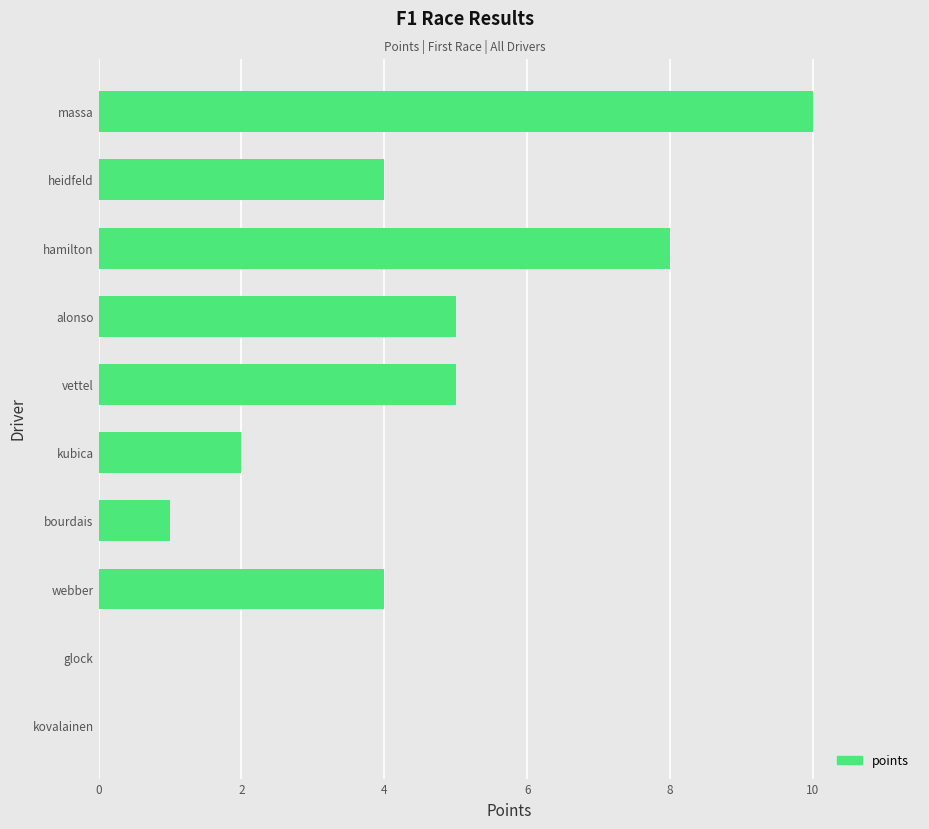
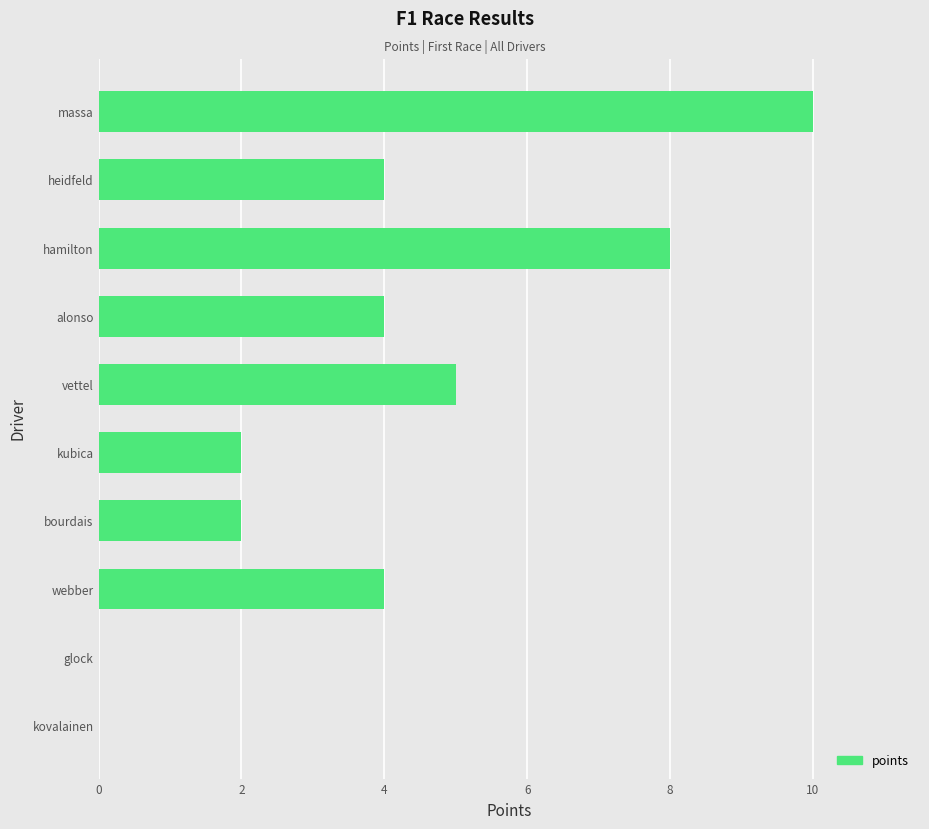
alonso: 5 -> 4
bourdais: 1 -> 2
